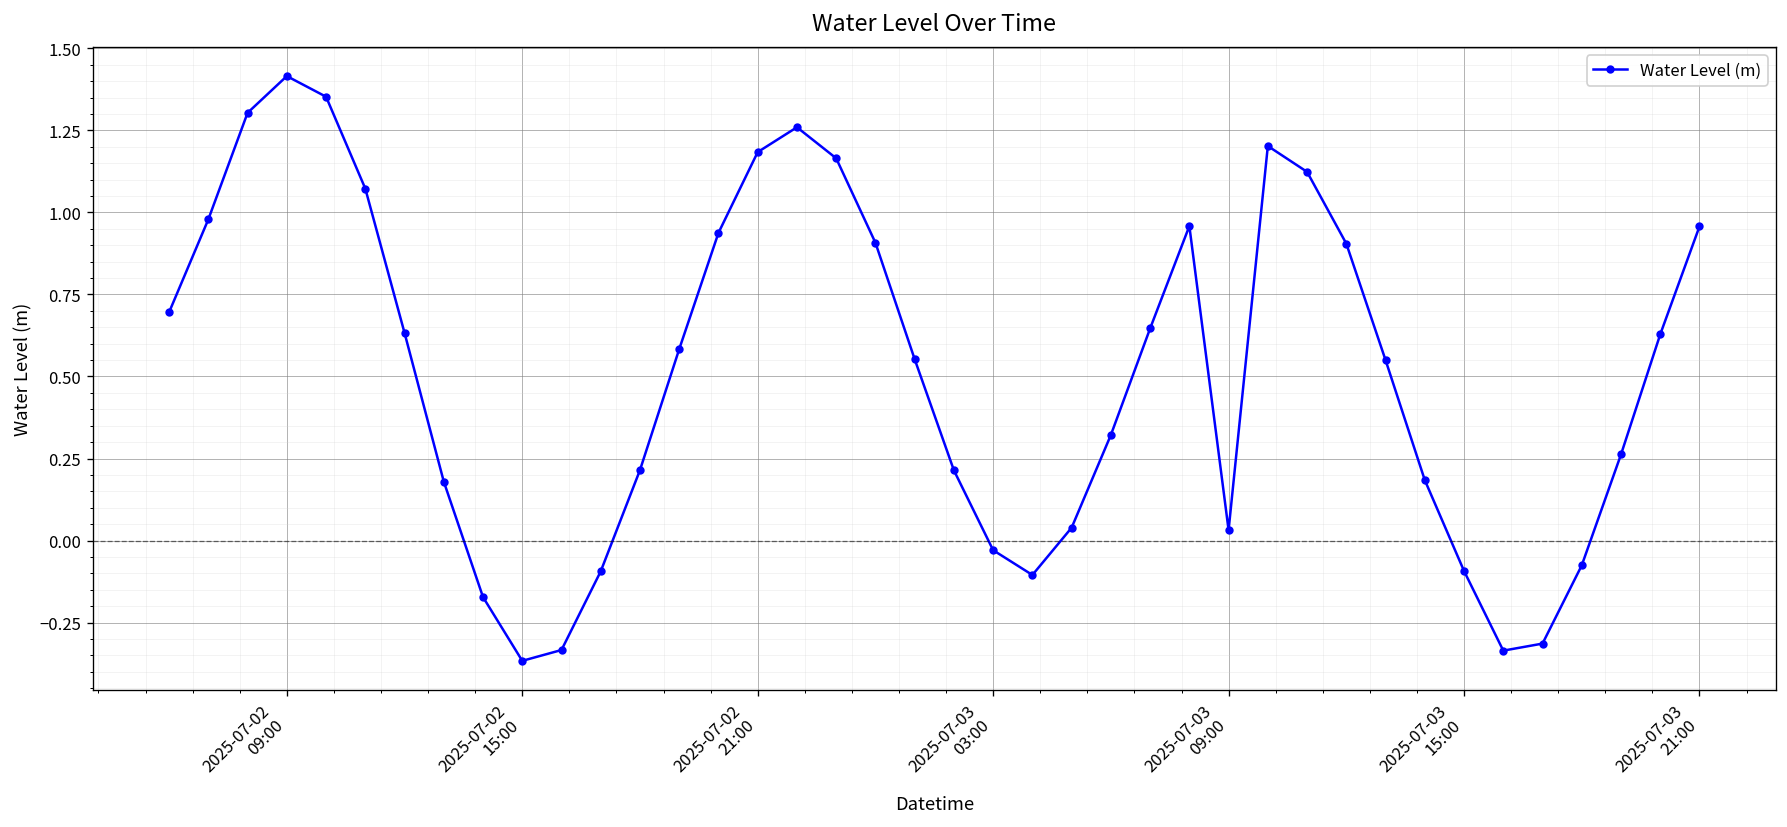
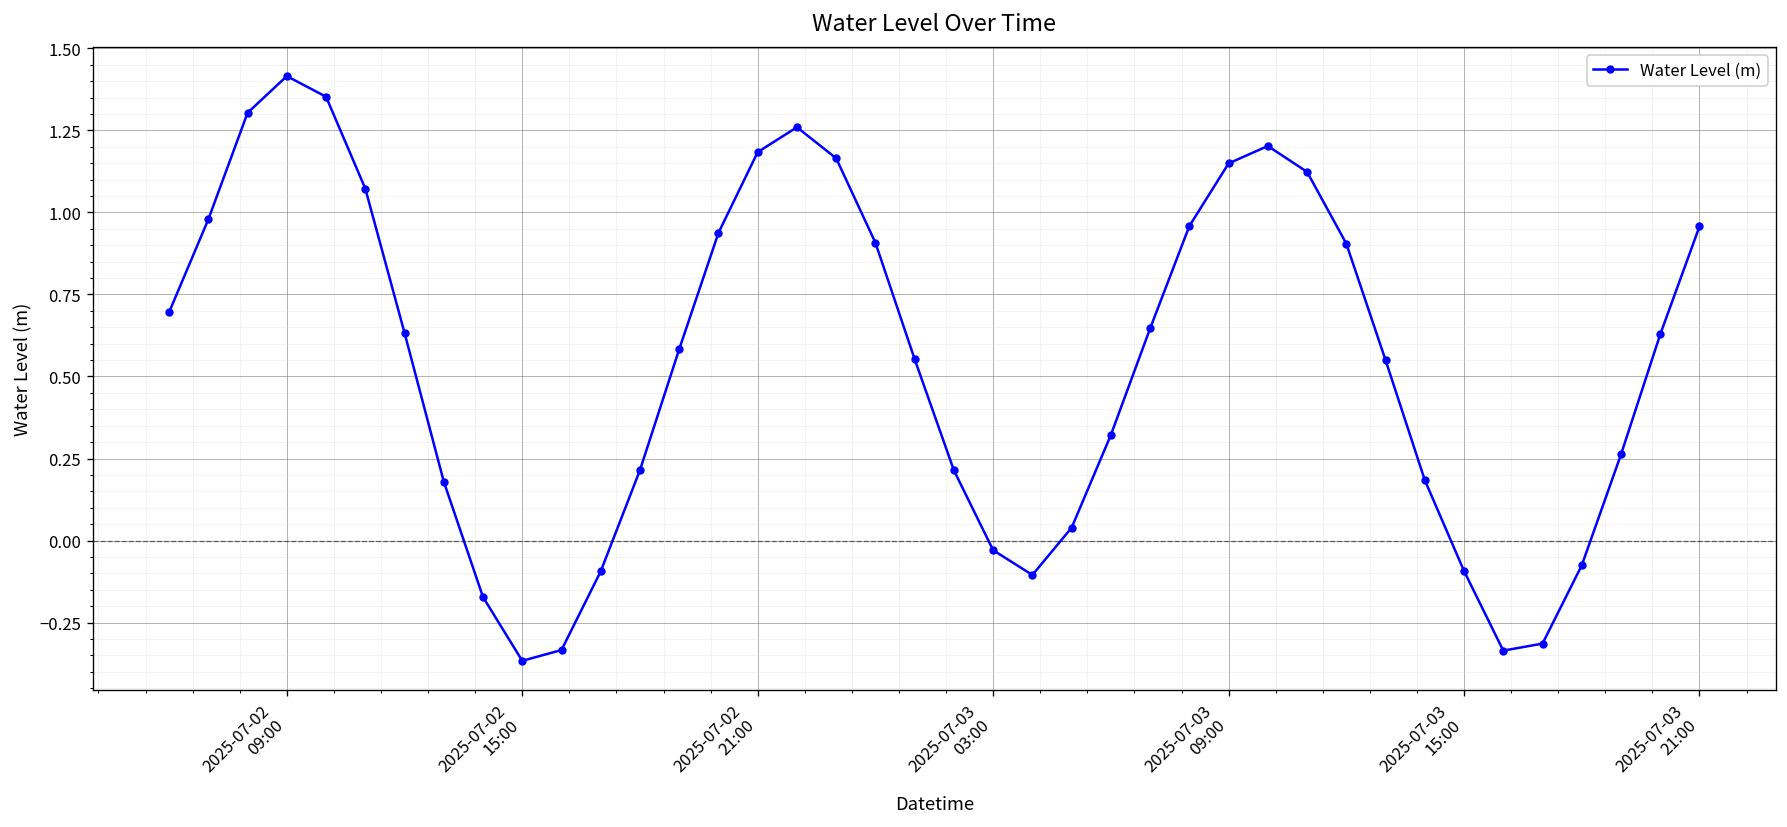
2025-07-03 09:00: 0.03 -> 1.15
